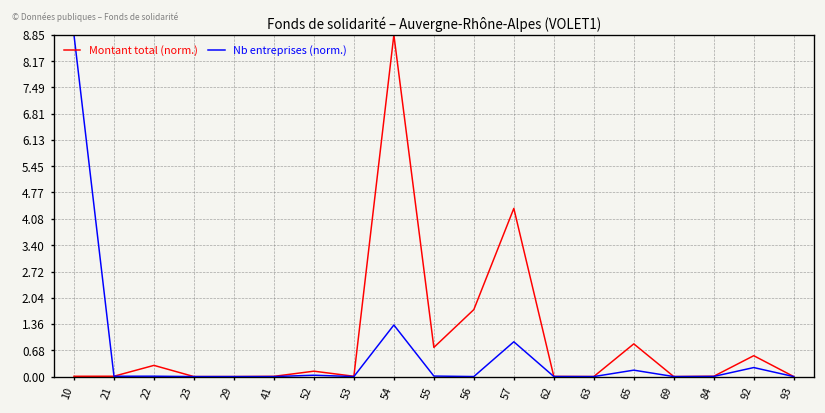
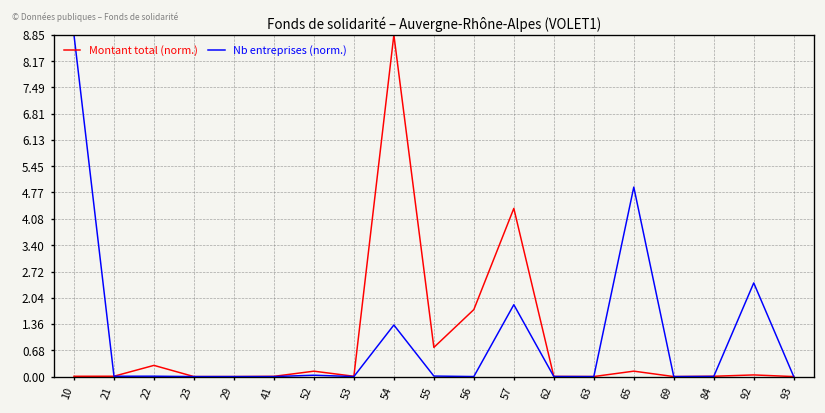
Nb entreprises (norm.), 57: 0.9 -> 1.9
Montant total (norm.), 65: 0.8 -> 0.1
Nb entreprises (norm.), 65: 0.2 -> 4.9
Montant total (norm.), 92: 0.5 -> 0.0
Nb entreprises (norm.), 92: 0.2 -> 2.4
